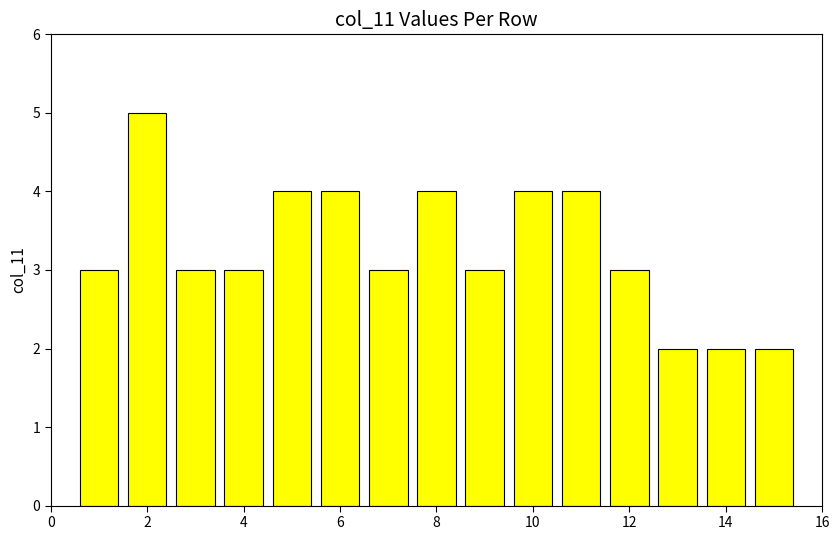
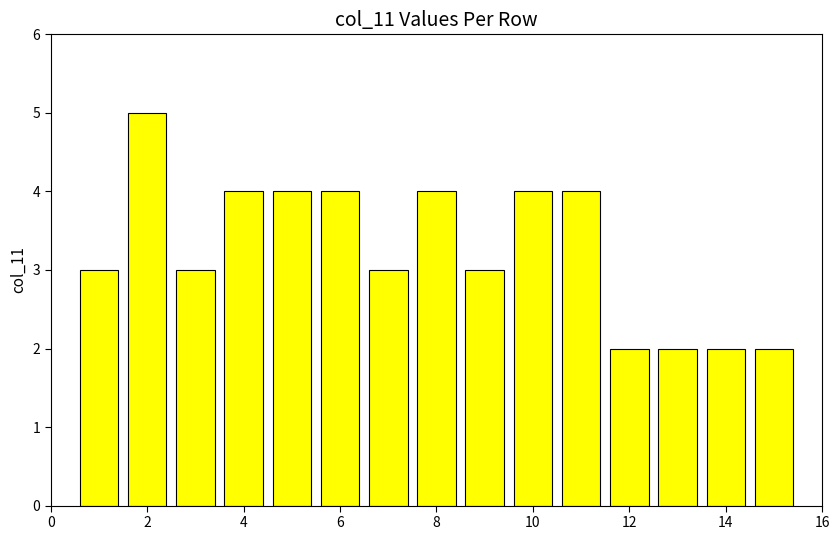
4: 3 -> 4
12: 3 -> 2
